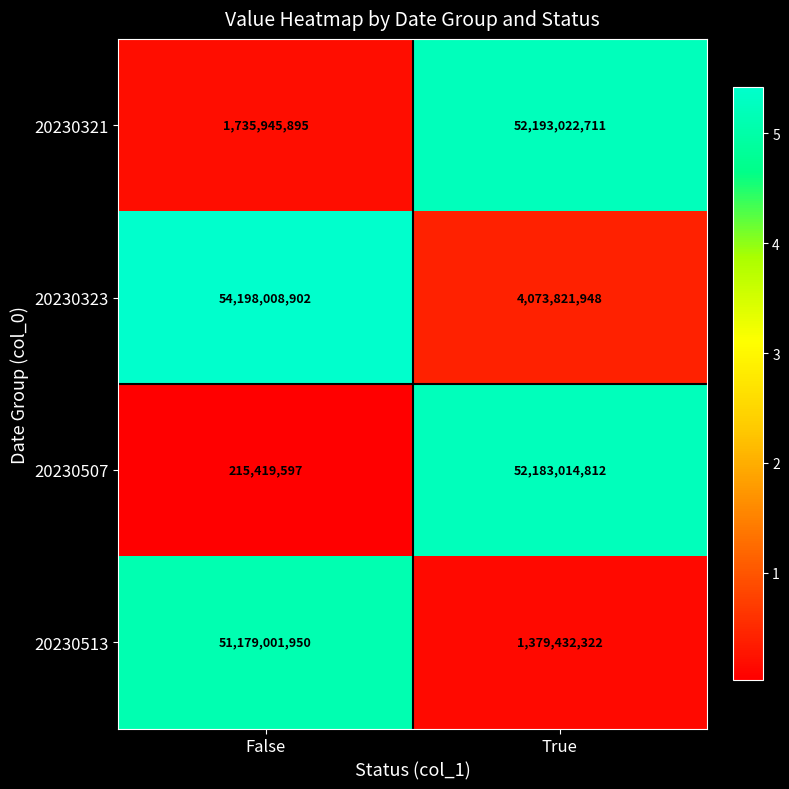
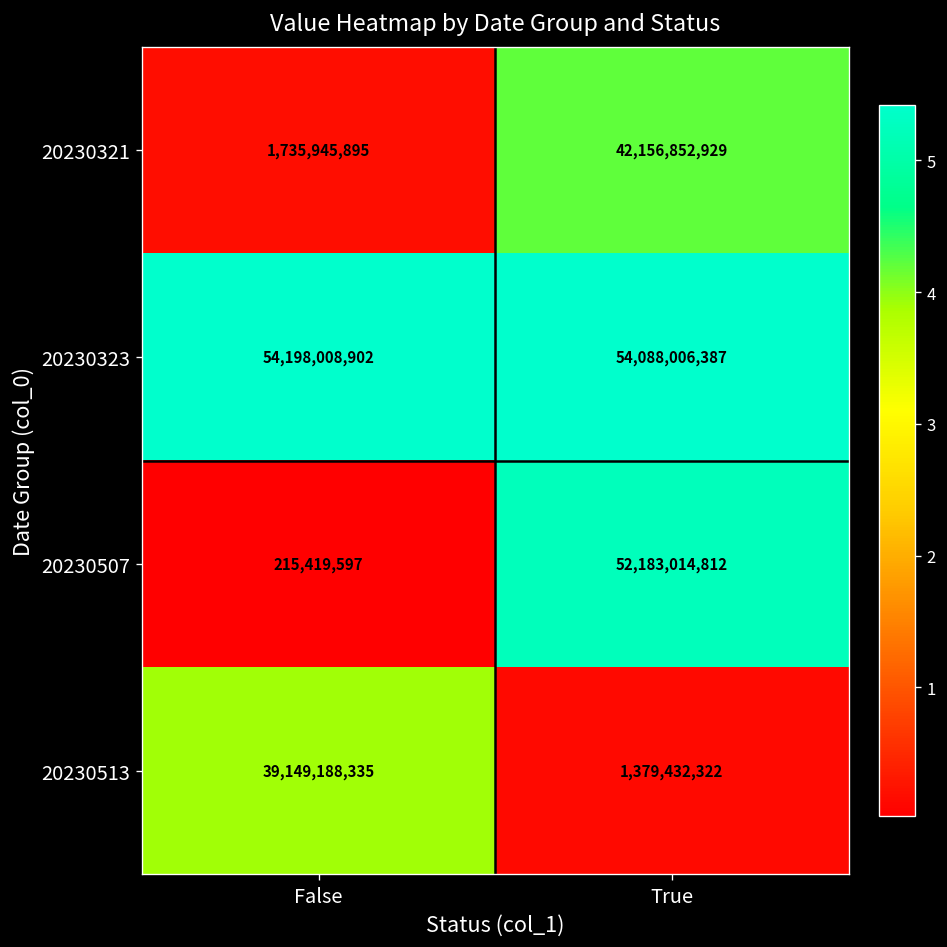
20230321, True: 52,193,022,711 -> 42,156,852,929
20230323, True: 4,073,821,948 -> 54,088,006,387
20230513, False: 51,179,001,950 -> 39,149,188,335
